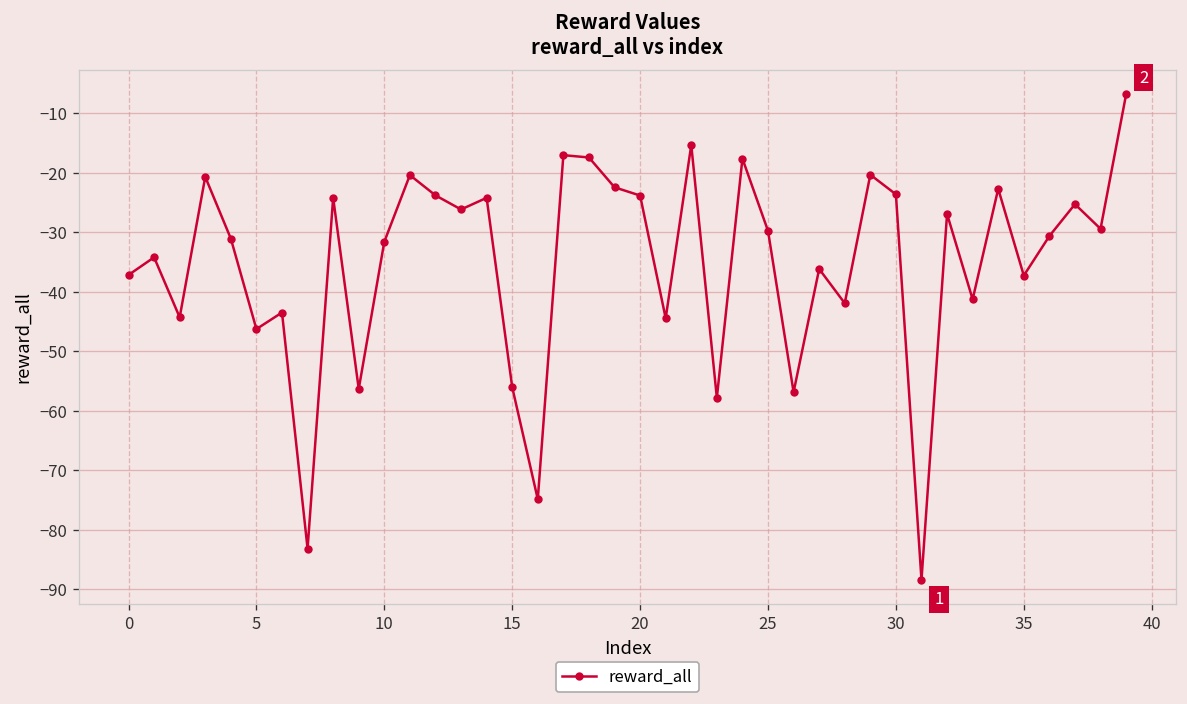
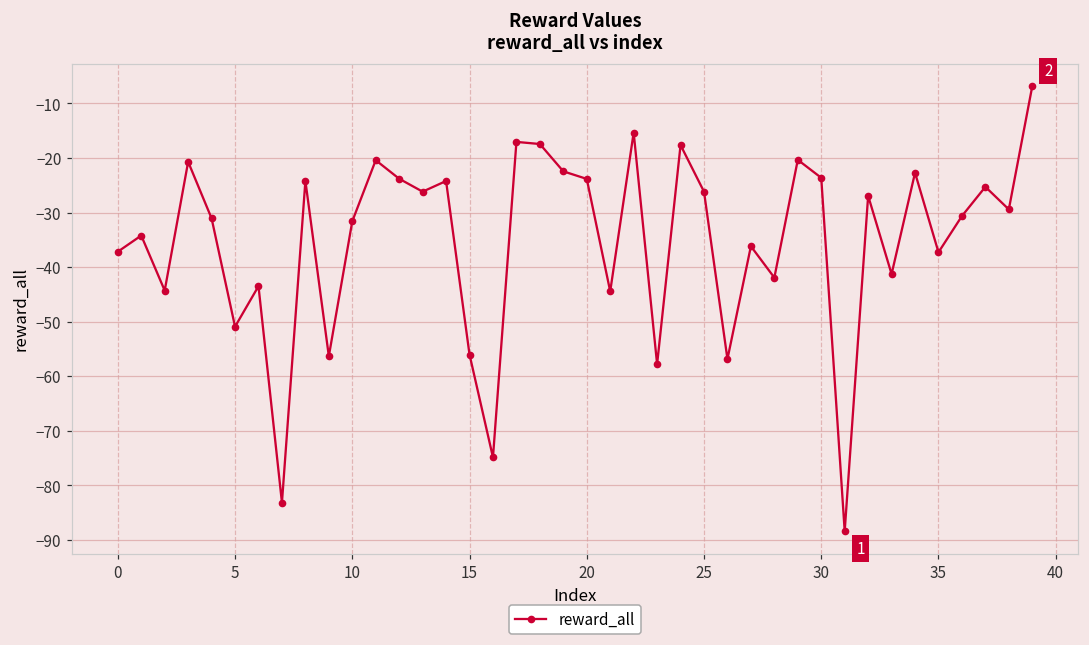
5: -46 -> -51
25: -30 -> -26
